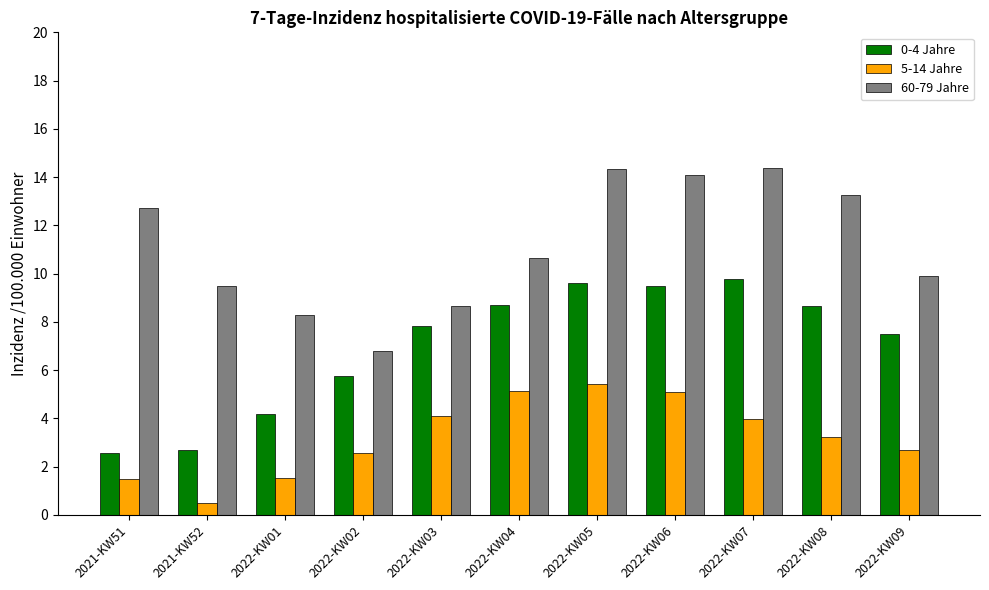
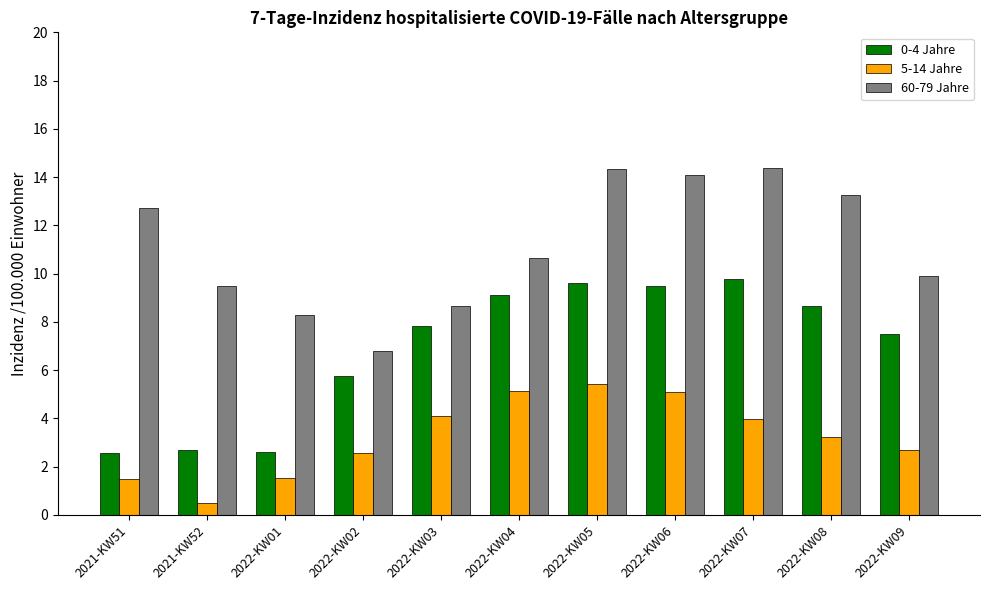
0-4 Jahre, 2022-KW01: 4.2 -> 2.6
0-4 Jahre, 2022-KW04: 8.7 -> 9.1
